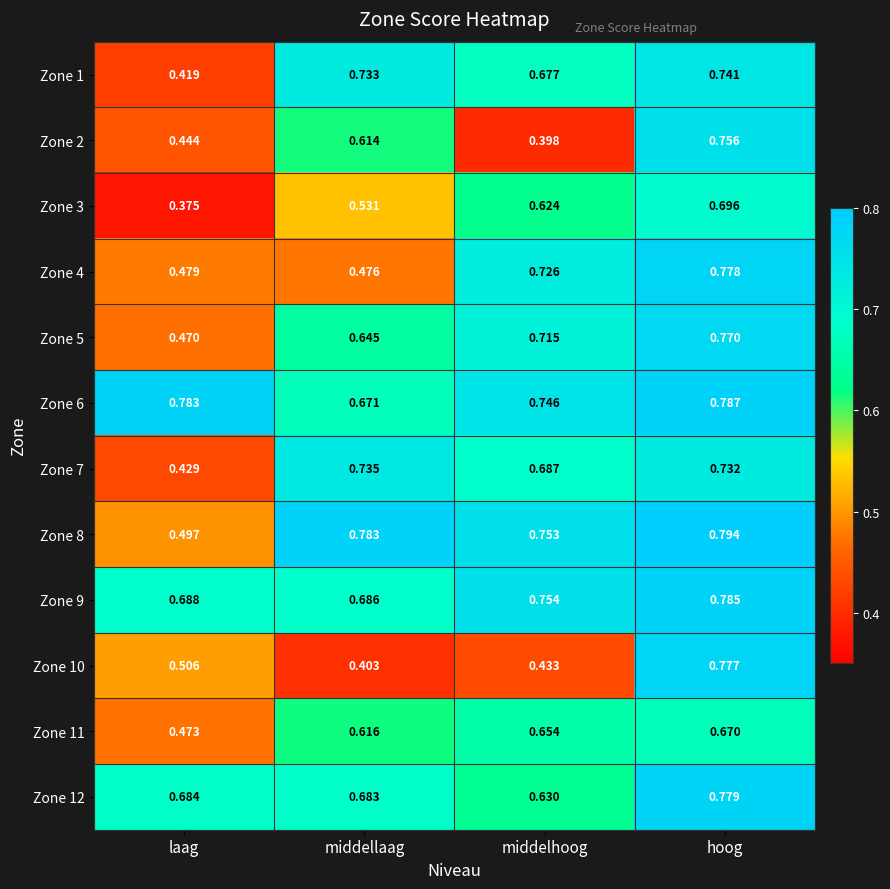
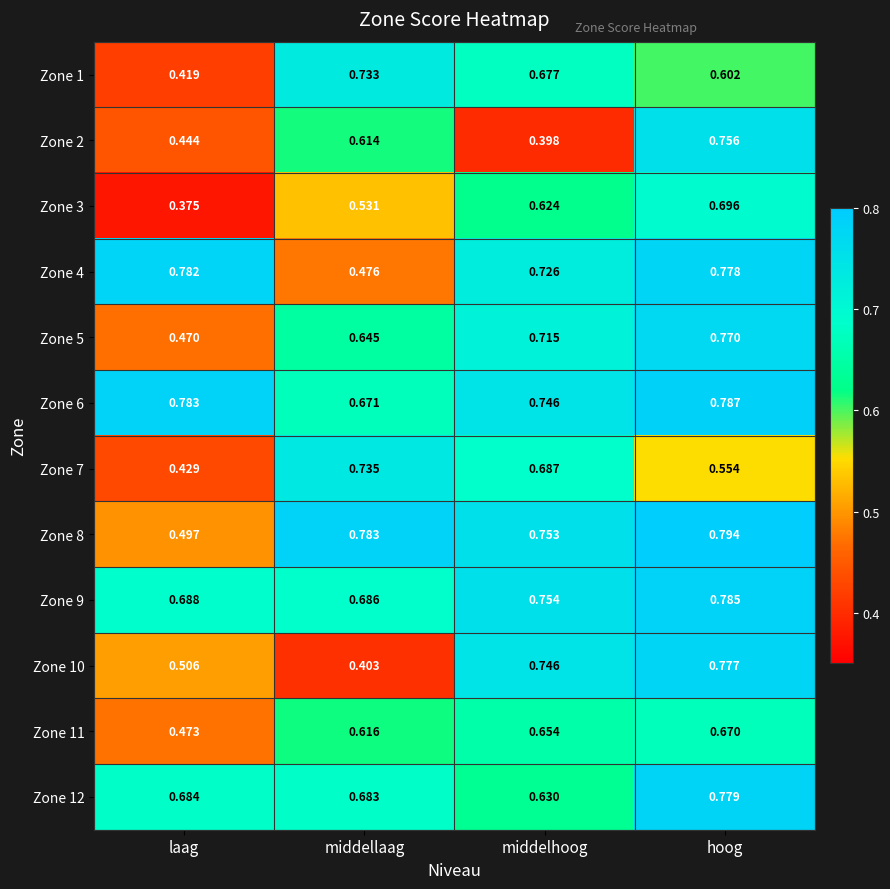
Zone 1, hoog: 0.741 -> 0.602
Zone 4, laag: 0.479 -> 0.782
Zone 7, hoog: 0.732 -> 0.554
Zone 10, middelhoog: 0.433 -> 0.746
